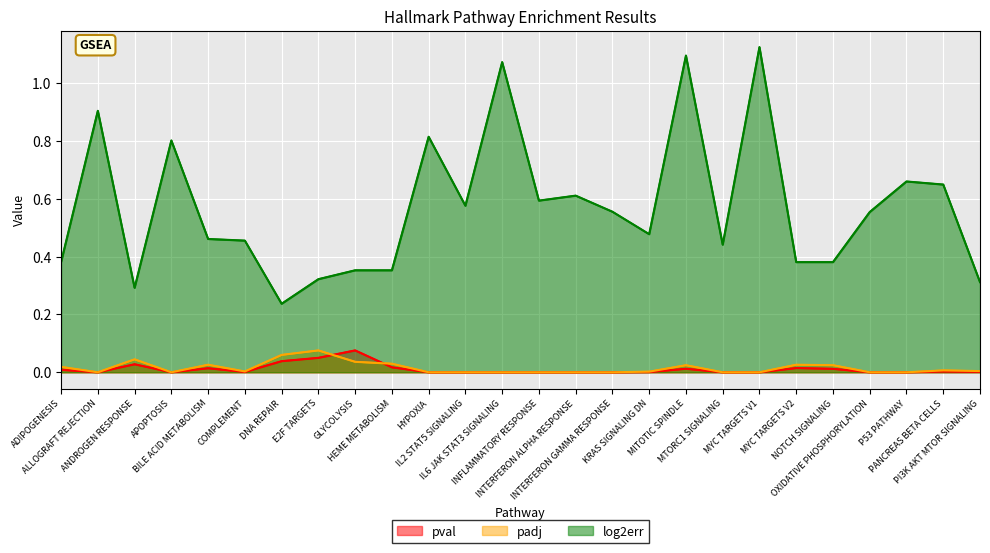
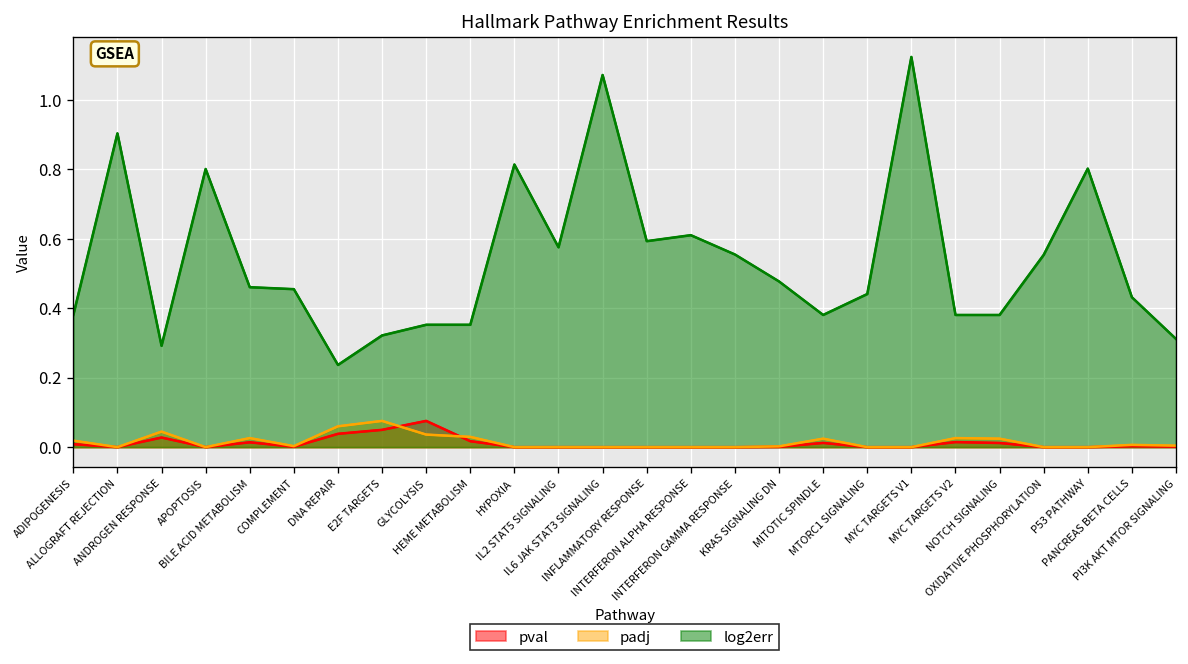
log2err, MITOTIC SPINDLE: 1.09 -> 0.38
log2err, P53 PATHWAY: 0.66 -> 0.80
log2err, PANCREAS BETA CELLS: 0.65 -> 0.43
